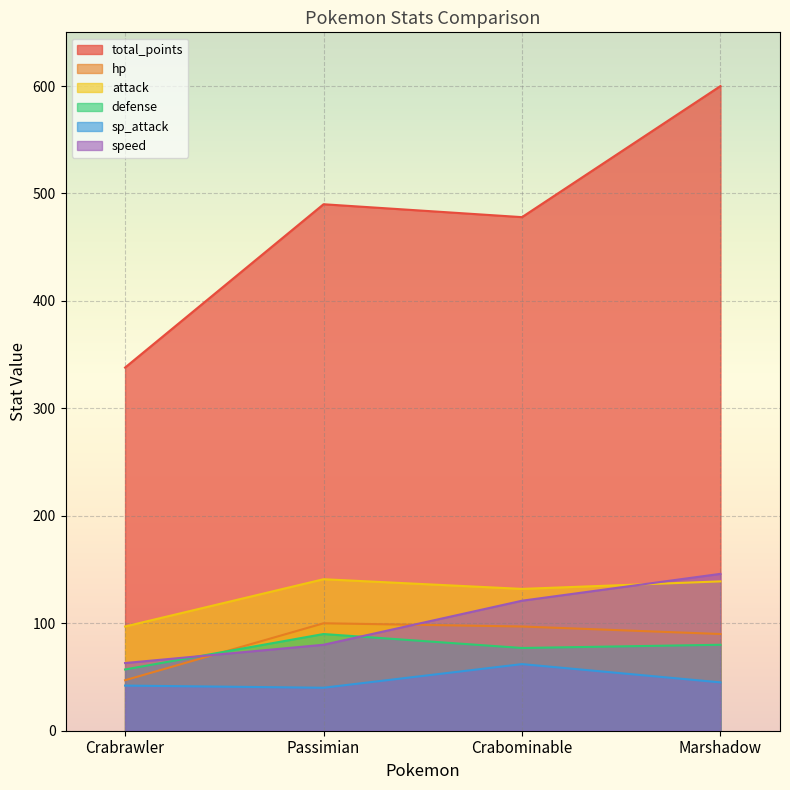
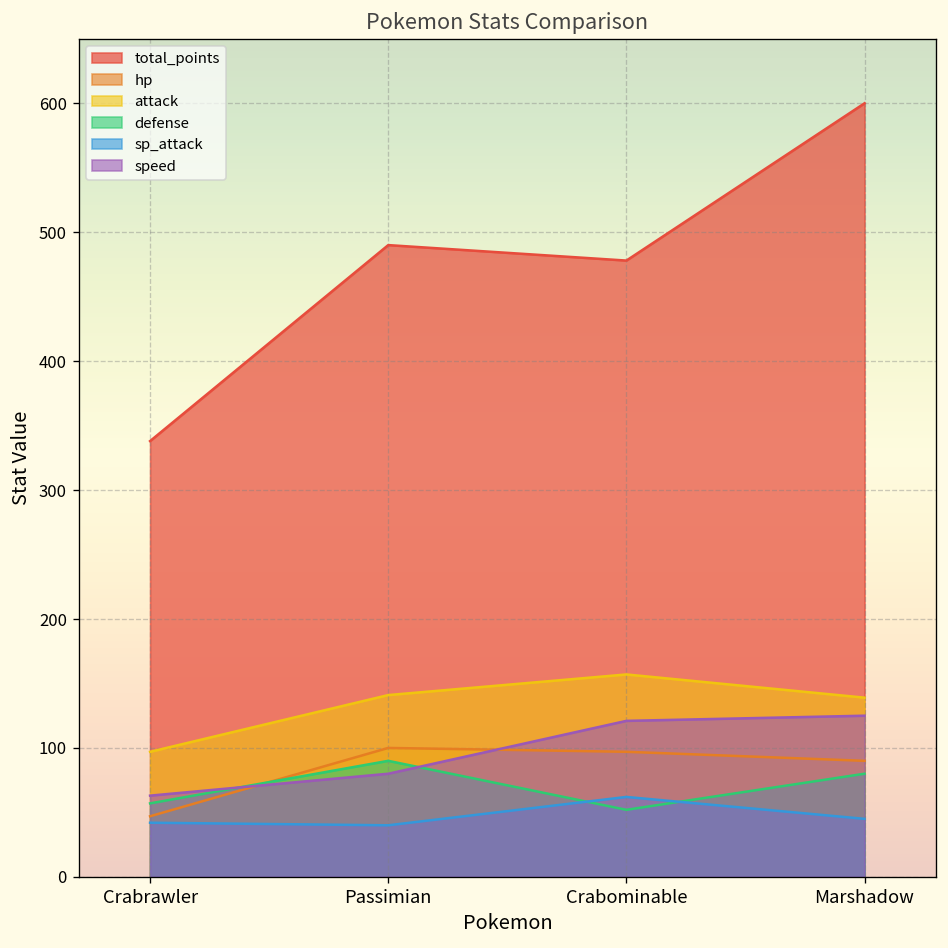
attack, Crabominable: 132 -> 157
defense, Crabominable: 77 -> 52
speed, Marshadow: 146 -> 125
